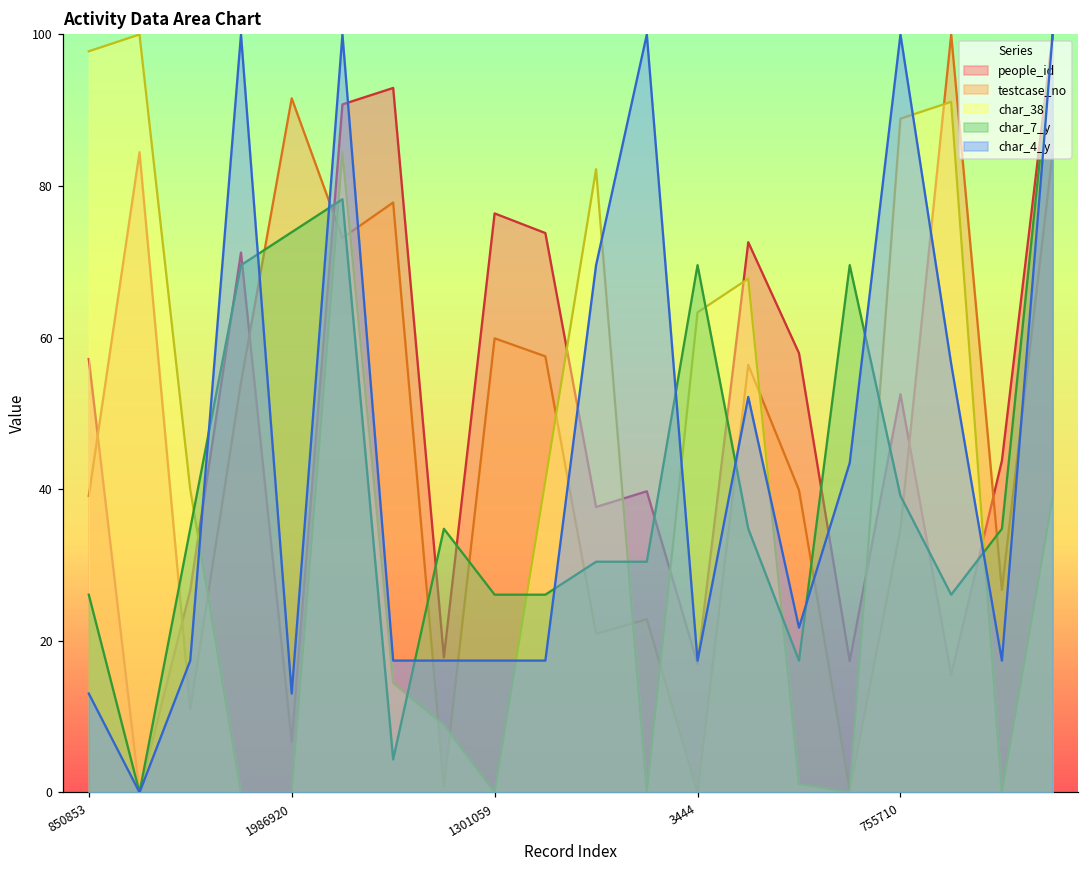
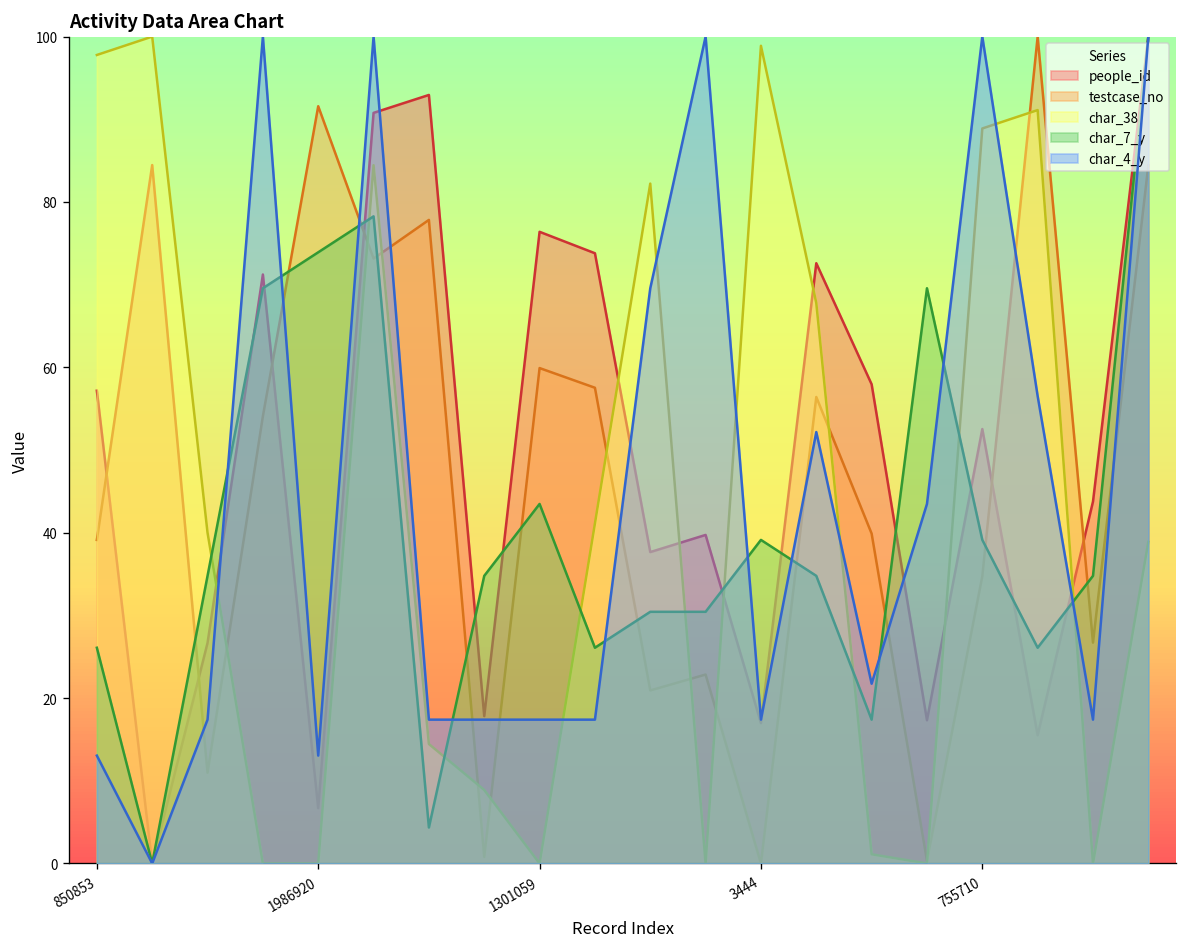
char_7_y, 1301059: 26 -> 43
char_38, 3444: 63 -> 99
char_7_y, 3444: 70 -> 39
